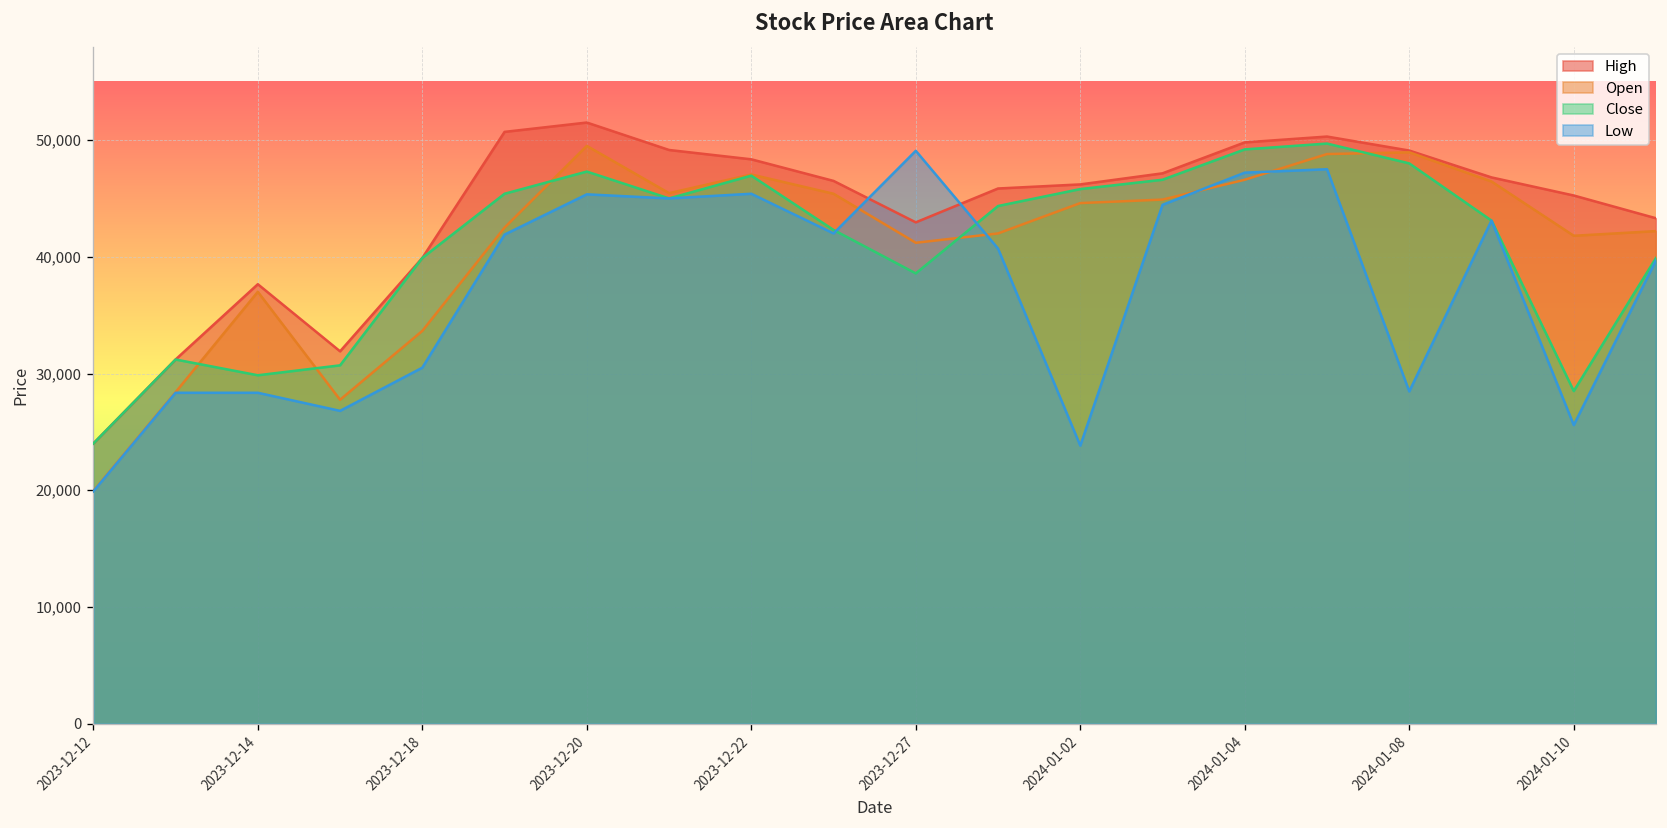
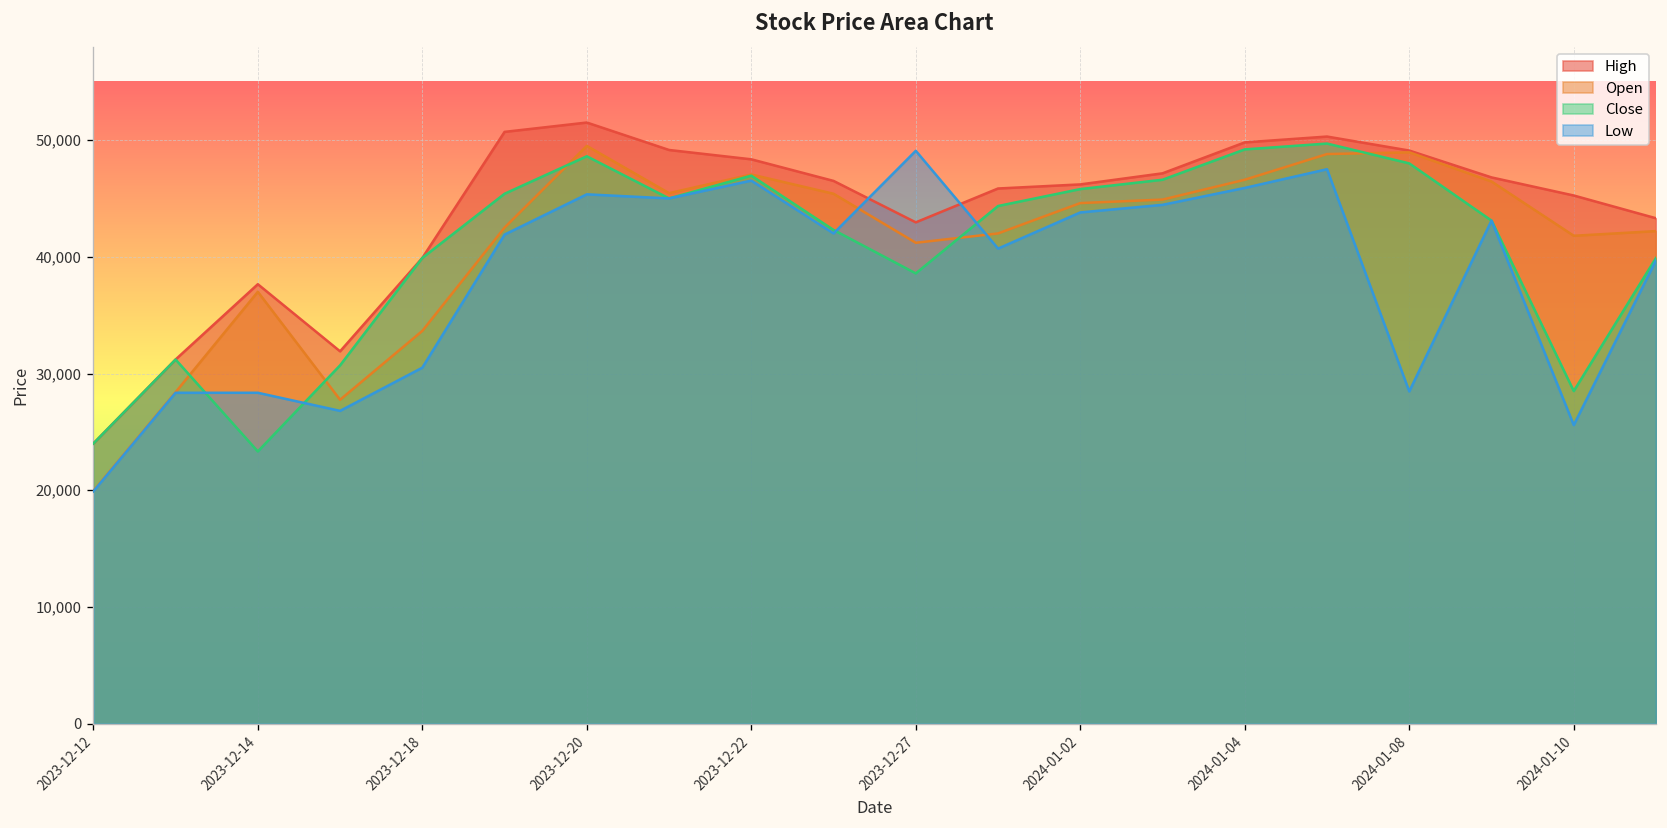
Close, 2023-12-14: 30,000 -> 23,000
Close, 2023-12-20: 47,000 -> 49,000
Low, 2023-12-22: 45,000 -> 47,000
Low, 2024-01-02: 24,000 -> 44,000
Low, 2024-01-04: 47,000 -> 46,000
